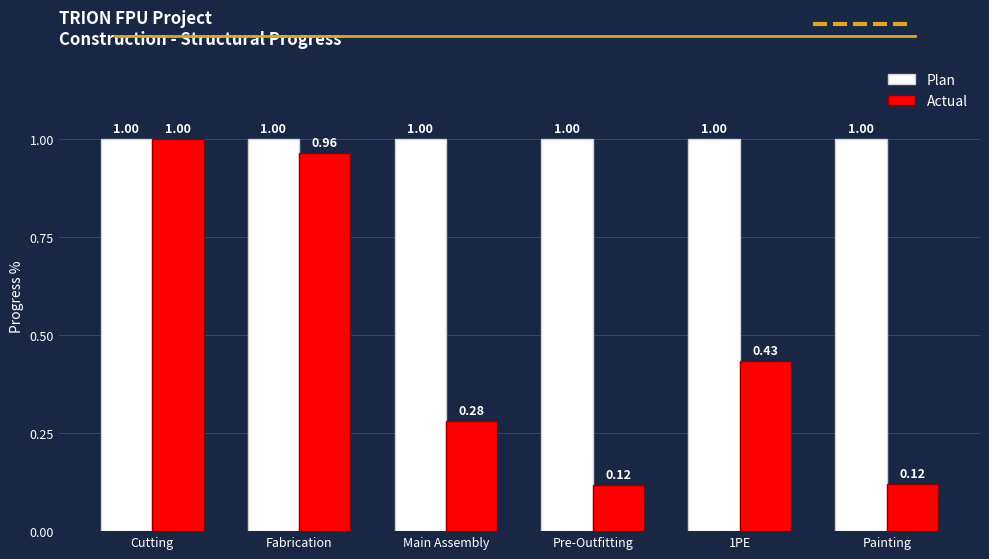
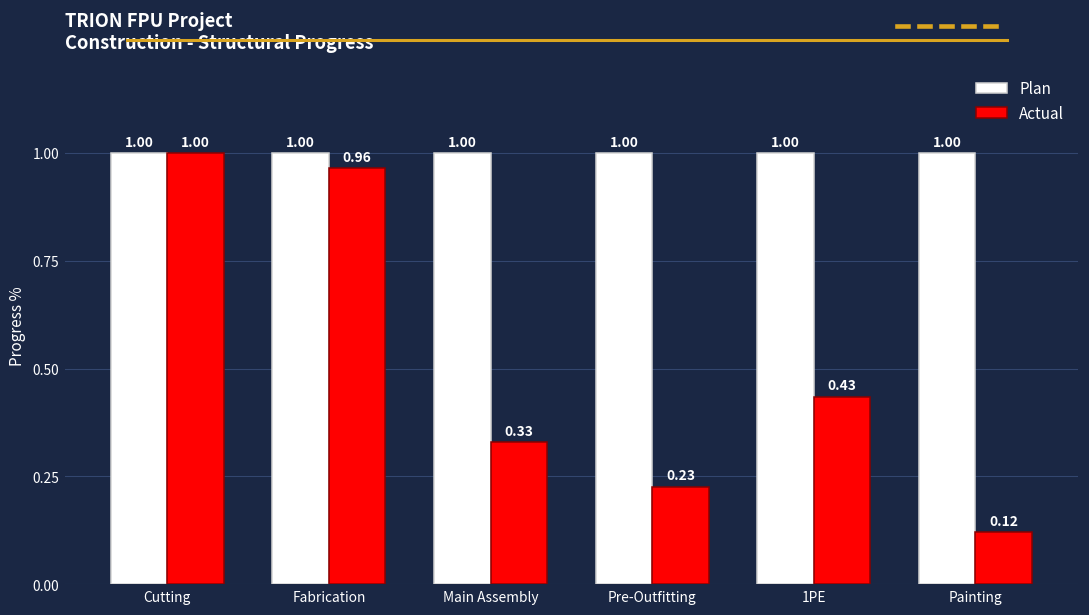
Actual, Main Assembly: 0.28 -> 0.33
Actual, Pre-Outfitting: 0.12 -> 0.23
